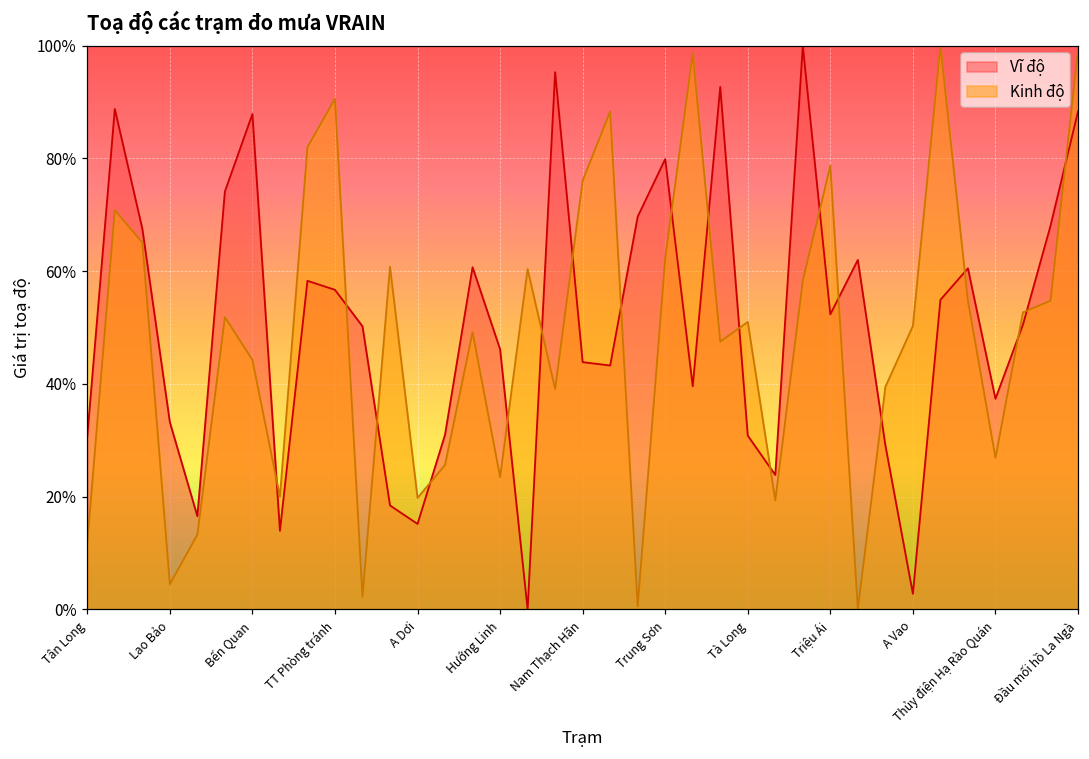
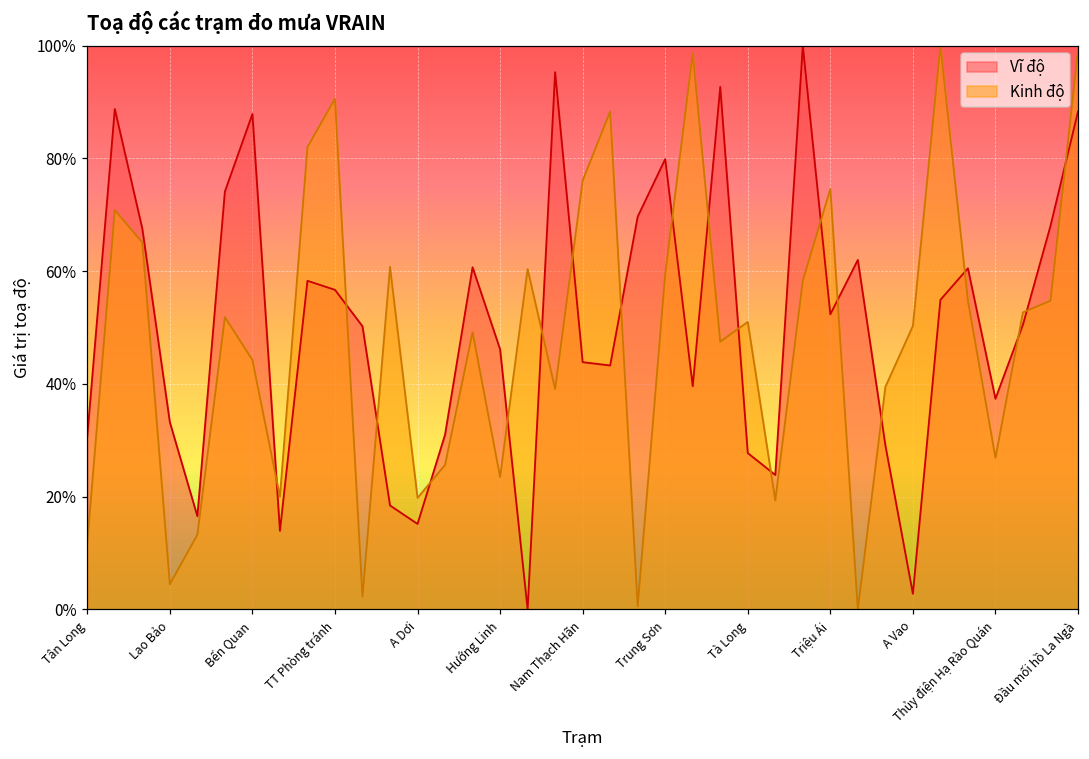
Kinh độ, Trung Sơn: 62% -> 59%
Vĩ độ, Tà Long: 31% -> 28%
Kinh độ, Triệu Ái: 79% -> 75%
